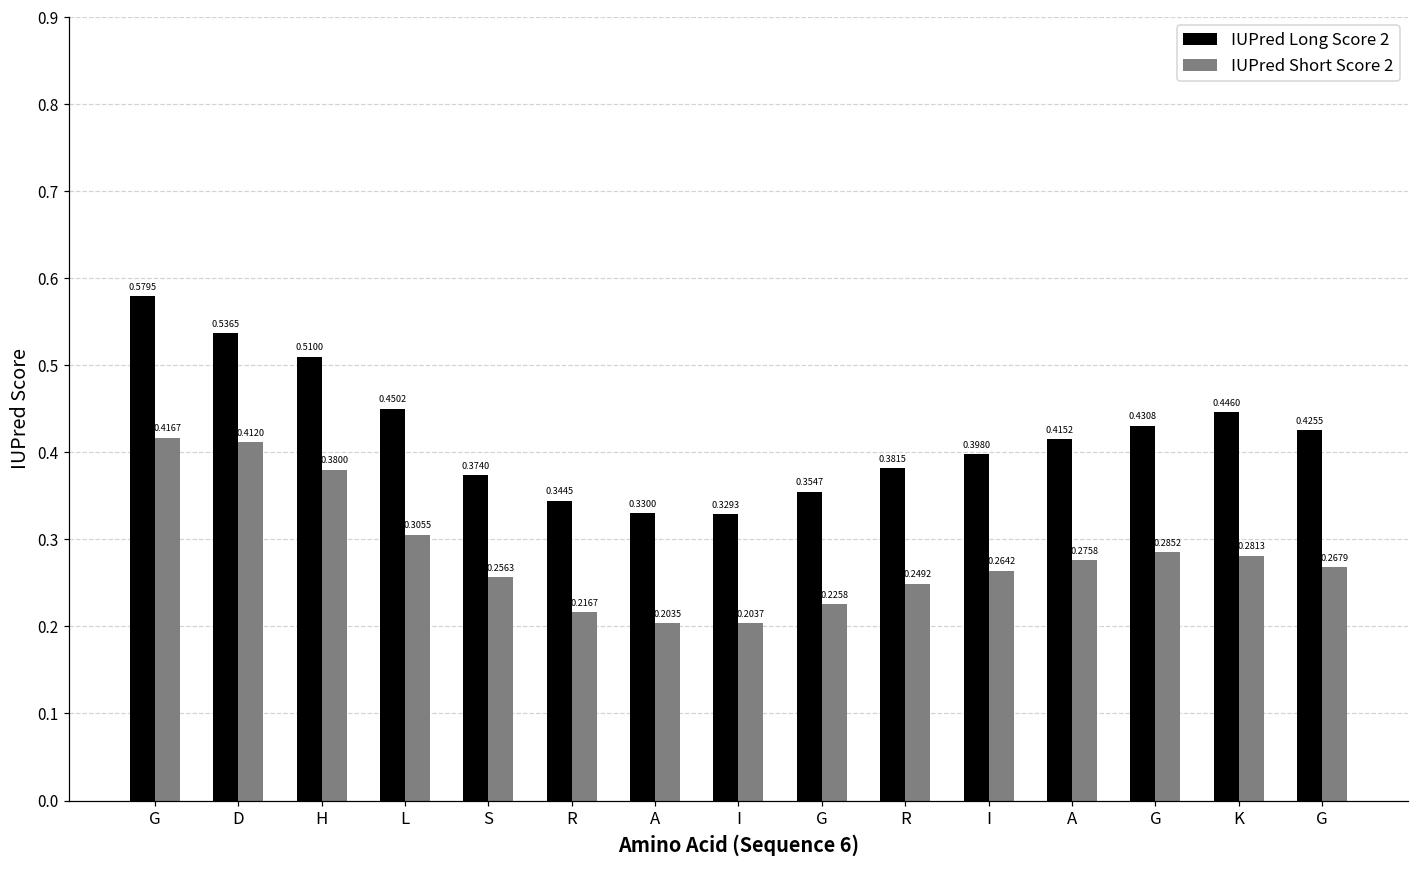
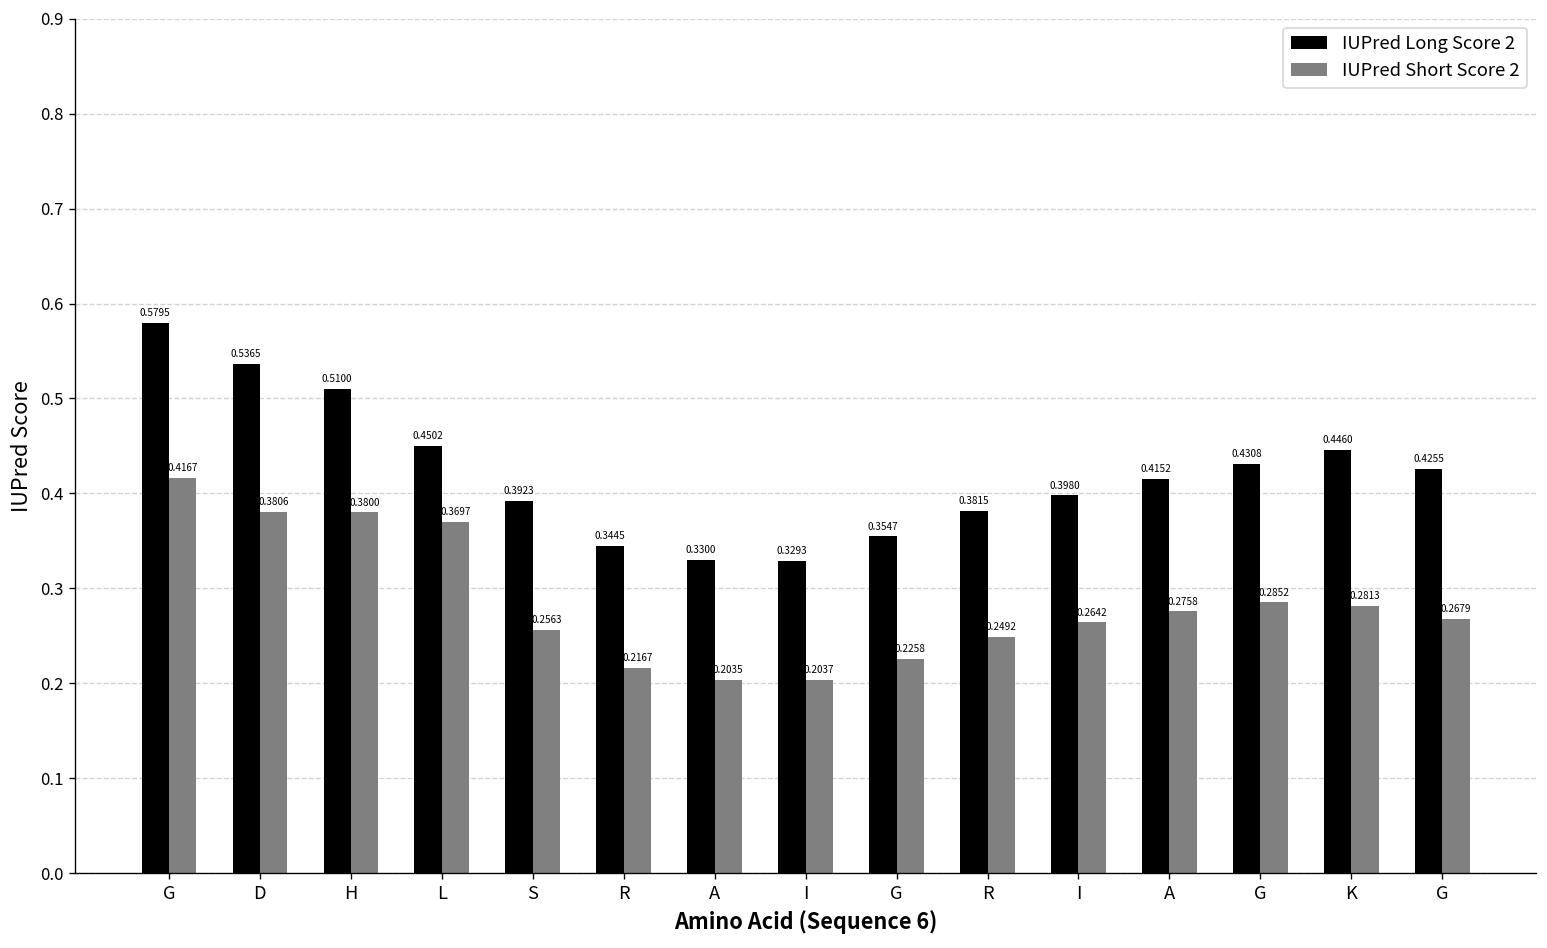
IUPred Short Score 2, D: 0.4120 -> 0.3806
IUPred Short Score 2, L: 0.3055 -> 0.3697
IUPred Long Score 2, S: 0.3740 -> 0.3923
